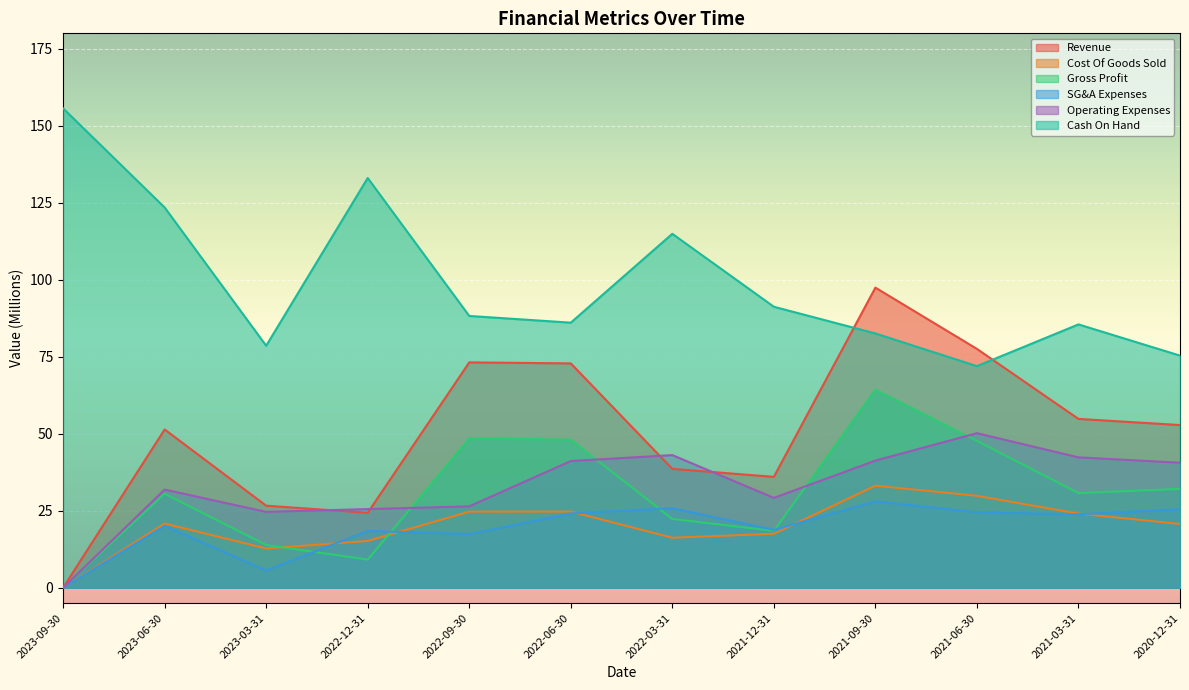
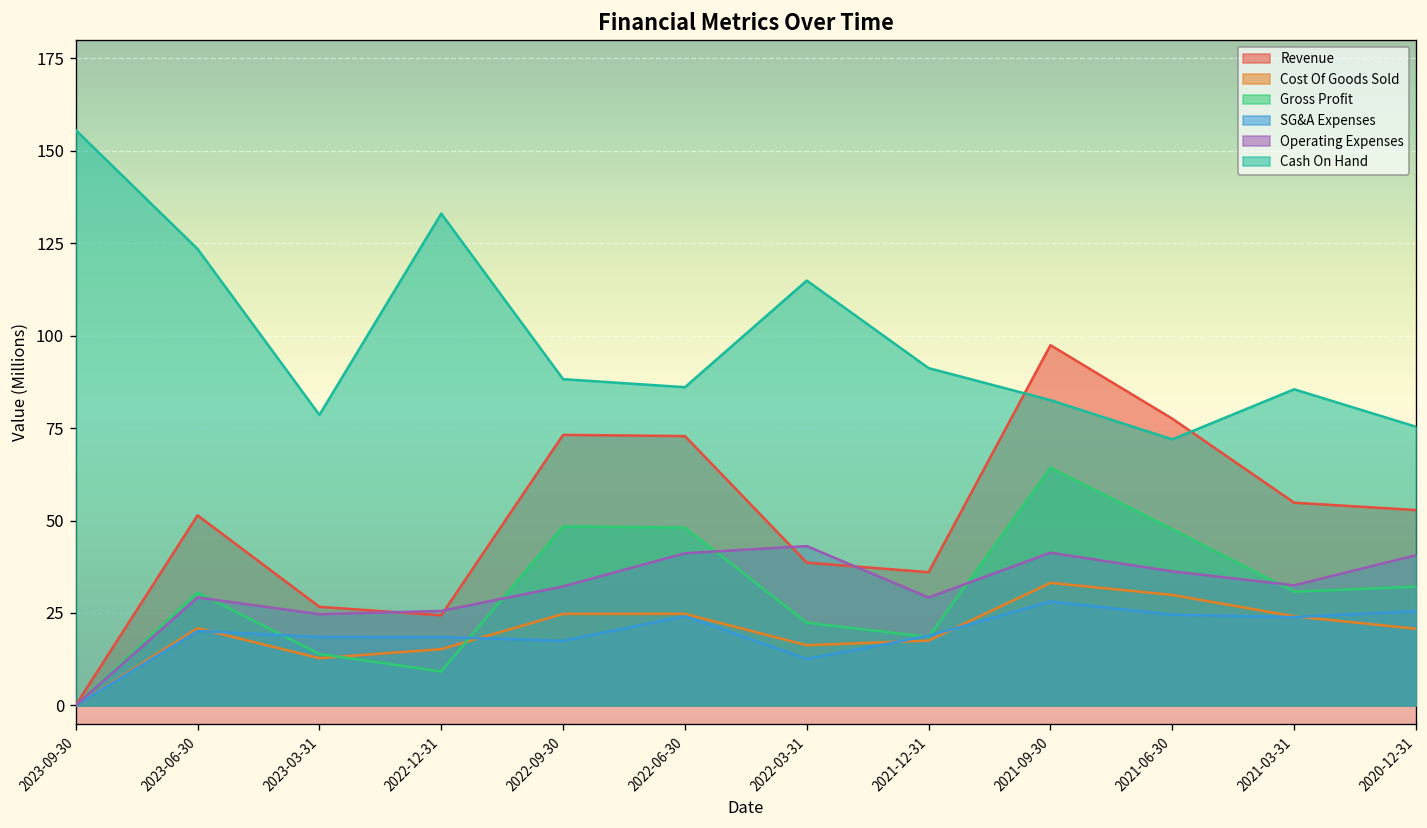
Operating Expenses, 2023-06-30: 32 -> 29
SG&A Expenses, 2023-03-31: 6 -> 18
Operating Expenses, 2022-09-30: 26 -> 32
SG&A Expenses, 2022-03-31: 26 -> 13
Operating Expenses, 2021-06-30: 50 -> 36
Operating Expenses, 2021-03-31: 42 -> 32
